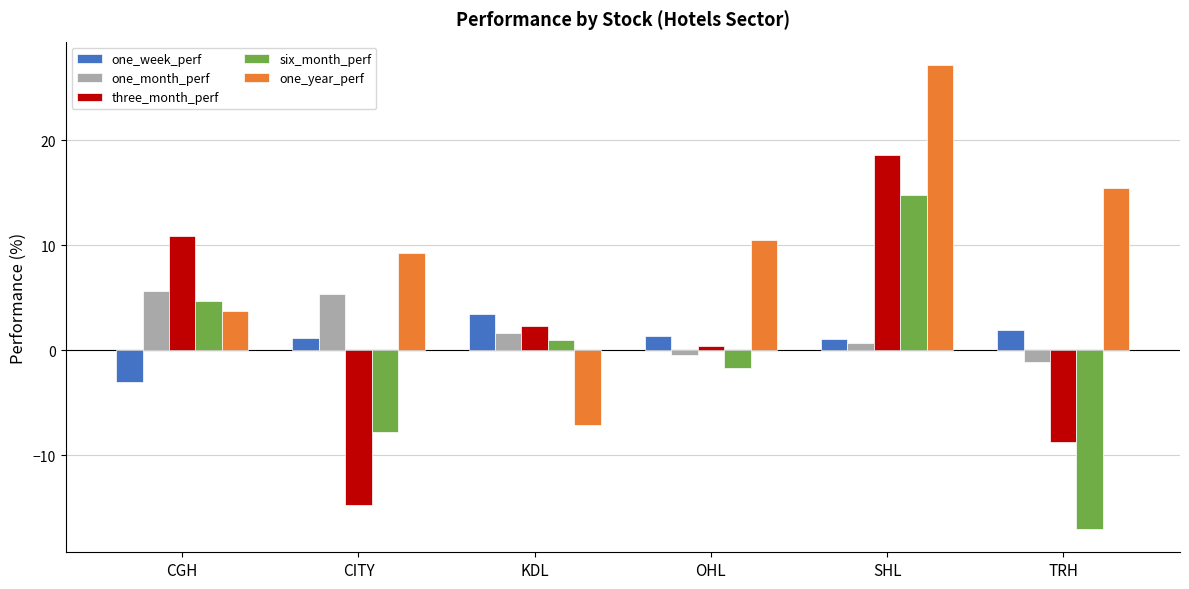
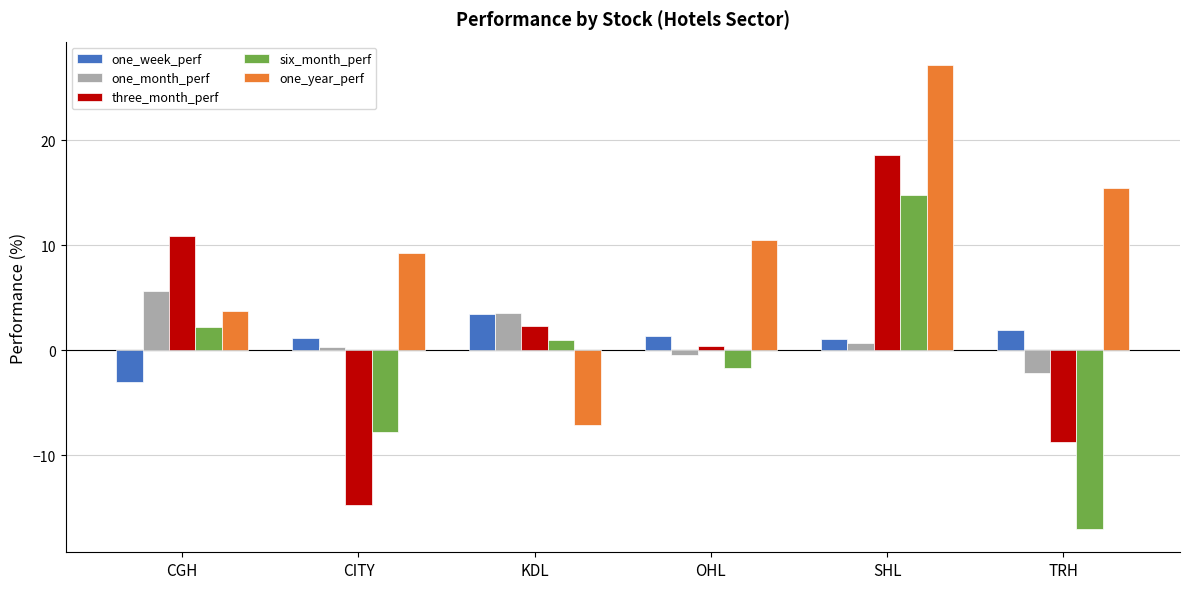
six_month_perf, CGH: 4.7 -> 2.2
one_month_perf, CITY: 5.4 -> 0.3
one_month_perf, KDL: 1.7 -> 3.6
one_month_perf, TRH: -1.1 -> -2.2
